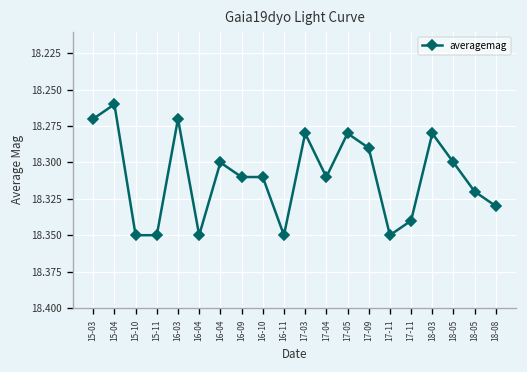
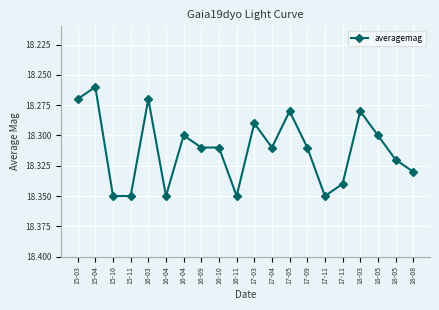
17-03: 18.28 -> 18.29
17-09: 18.29 -> 18.31
